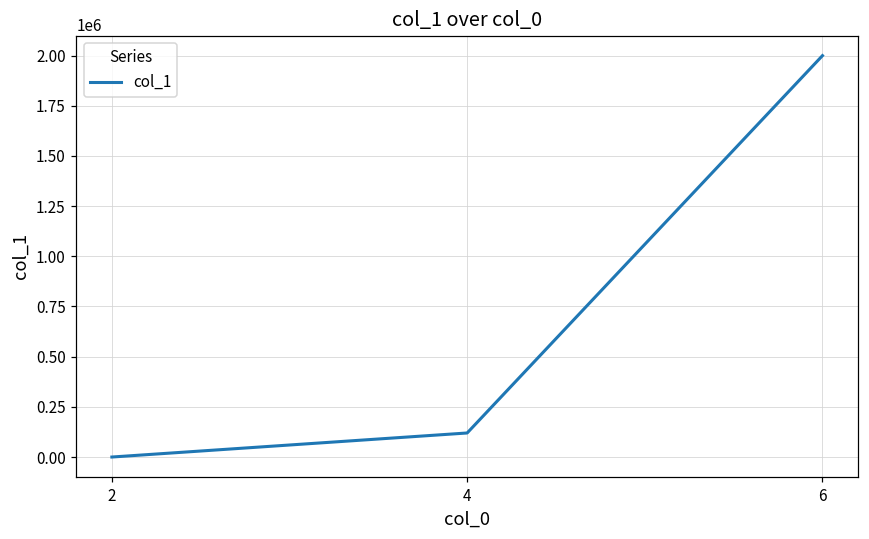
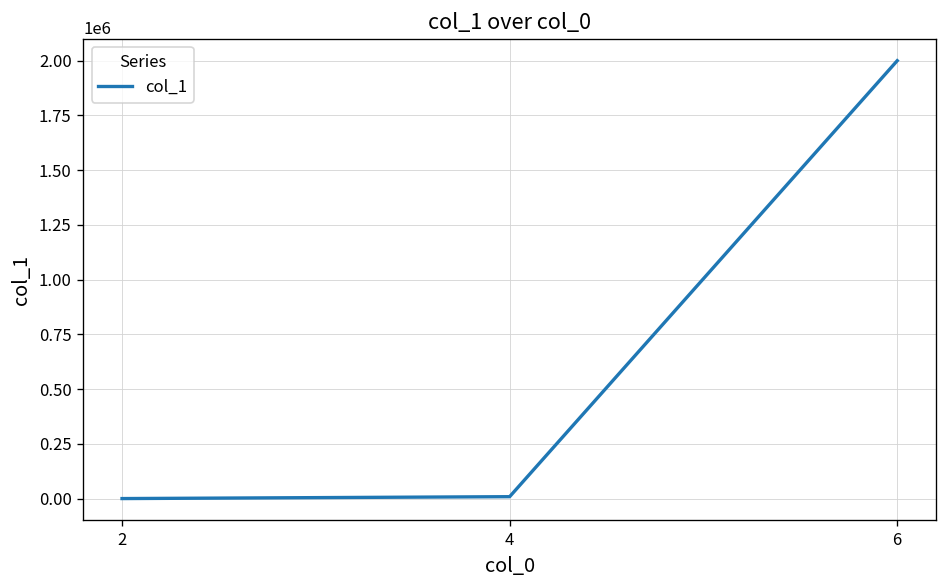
4: 120000 -> 10000
